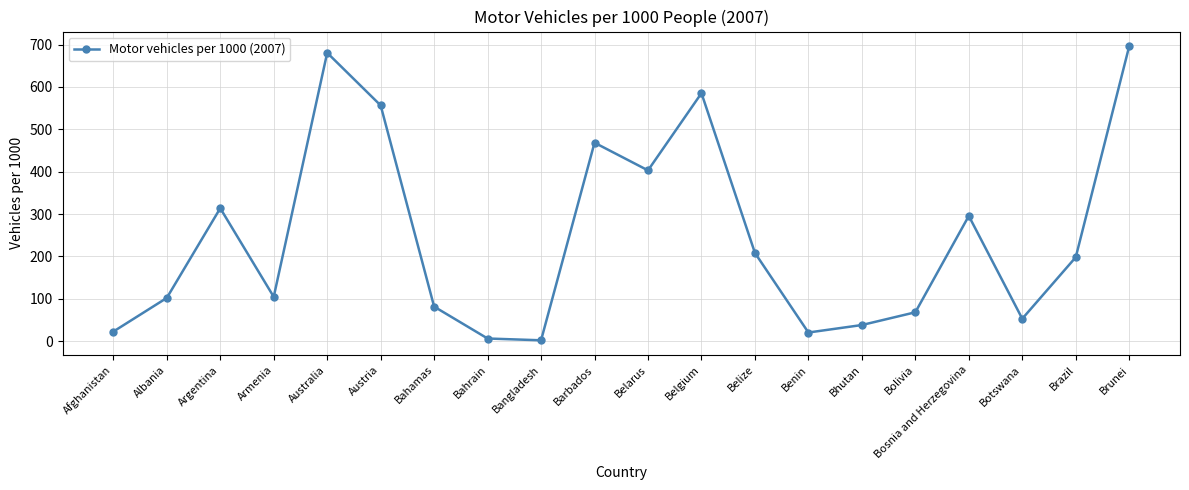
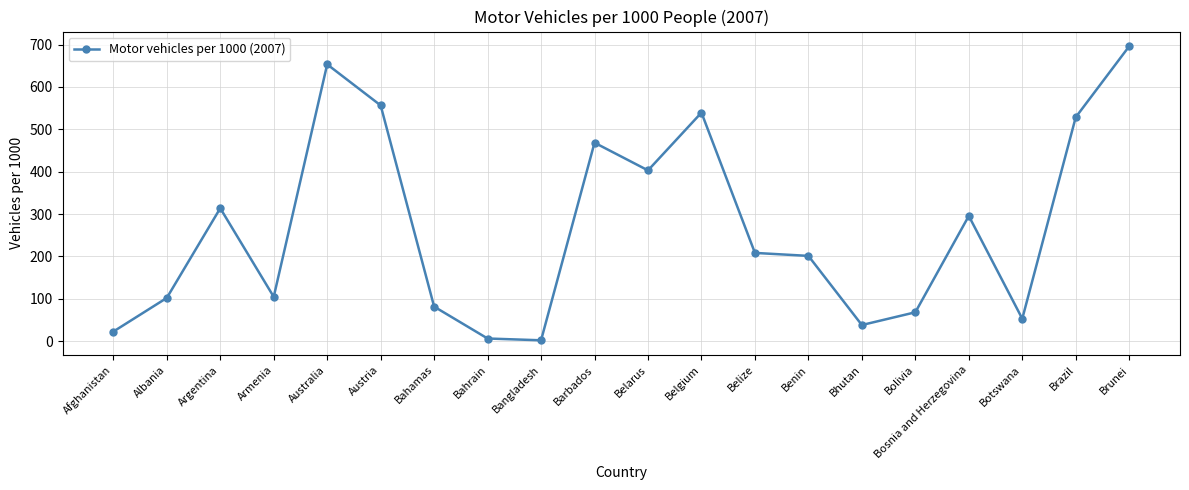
Australia: 680 -> 650
Belgium: 590 -> 540
Benin: 20 -> 200
Brazil: 200 -> 530
